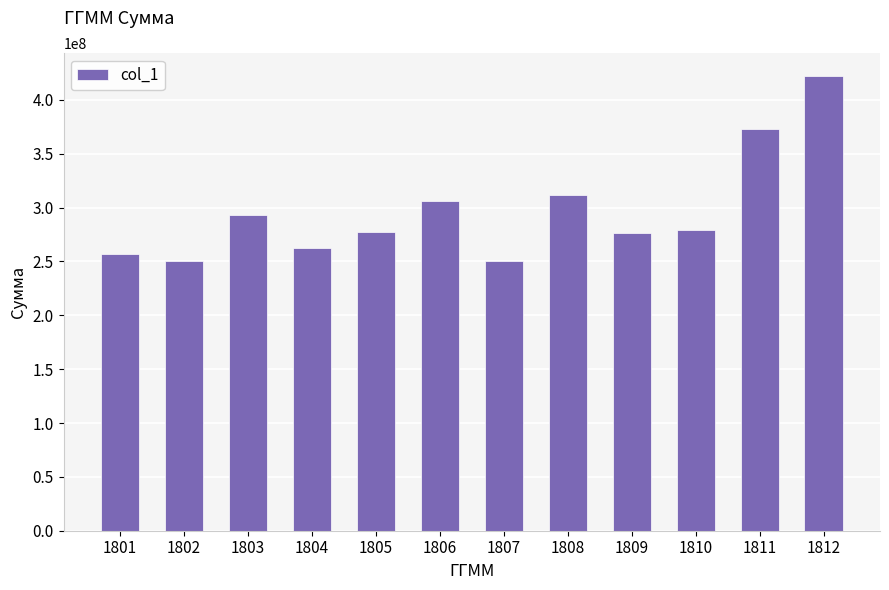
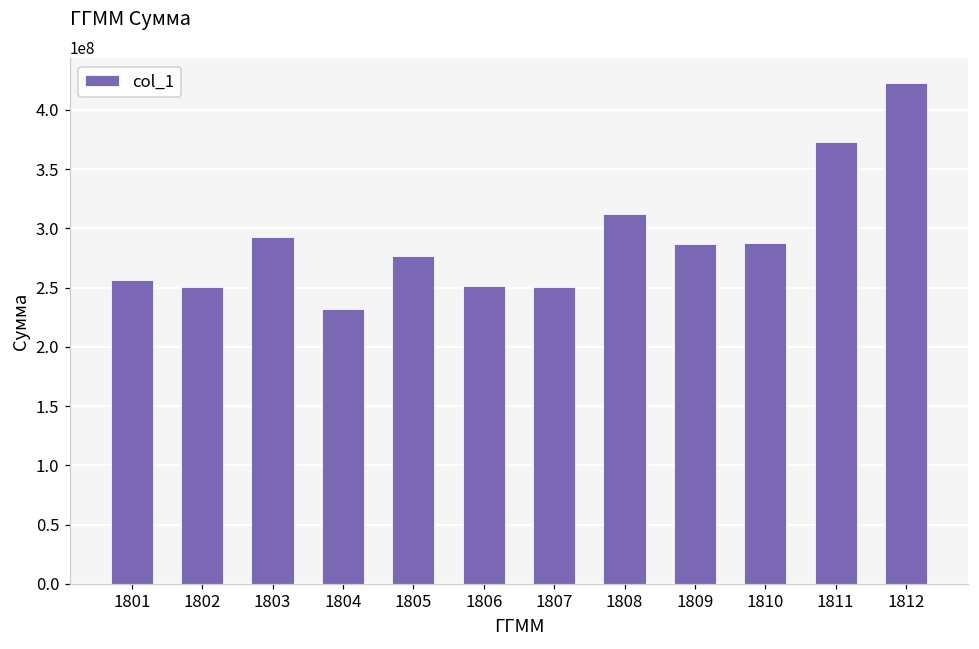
1804: 263000000 -> 232000000
1806: 306000000 -> 251000000
1809: 277000000 -> 287000000
1810: 279000000 -> 288000000
